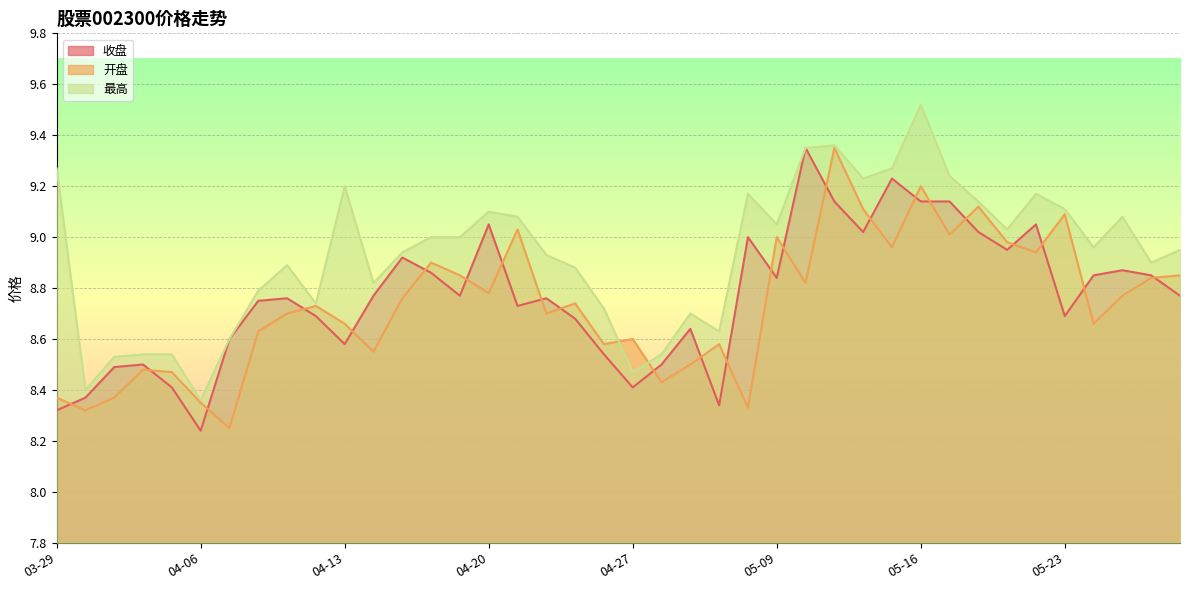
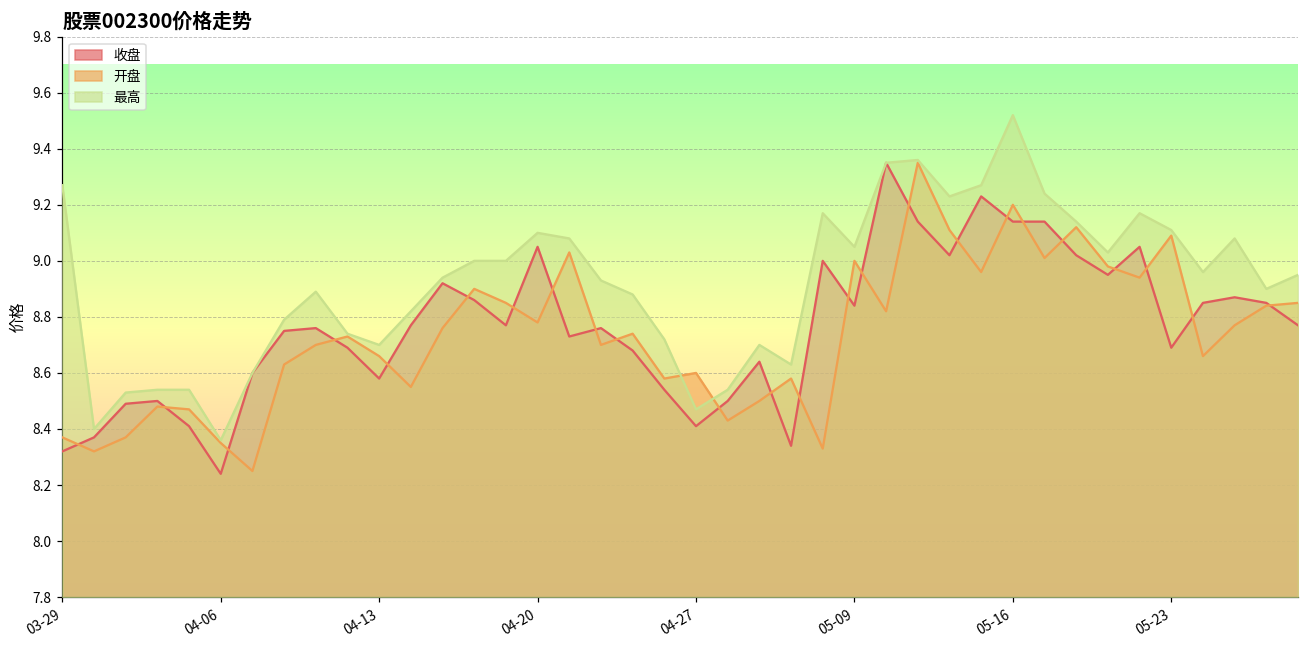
最高, 04-13: 9.2 -> 8.7
